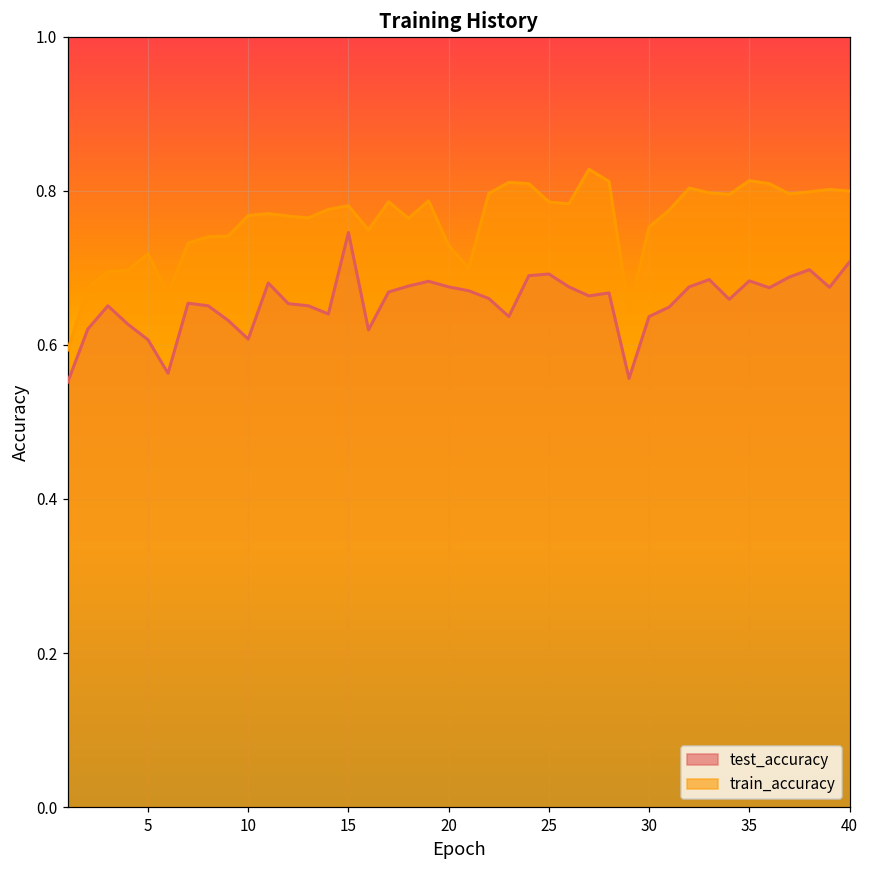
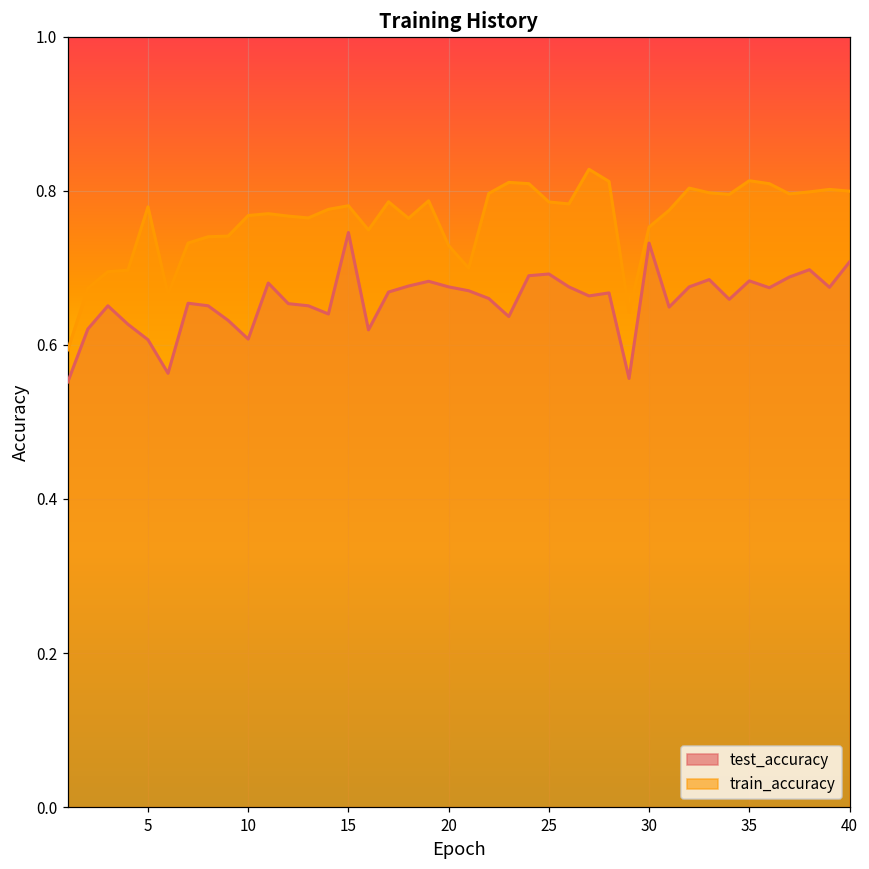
train_accuracy, 5: 0.72 -> 0.78
test_accuracy, 30: 0.64 -> 0.73
